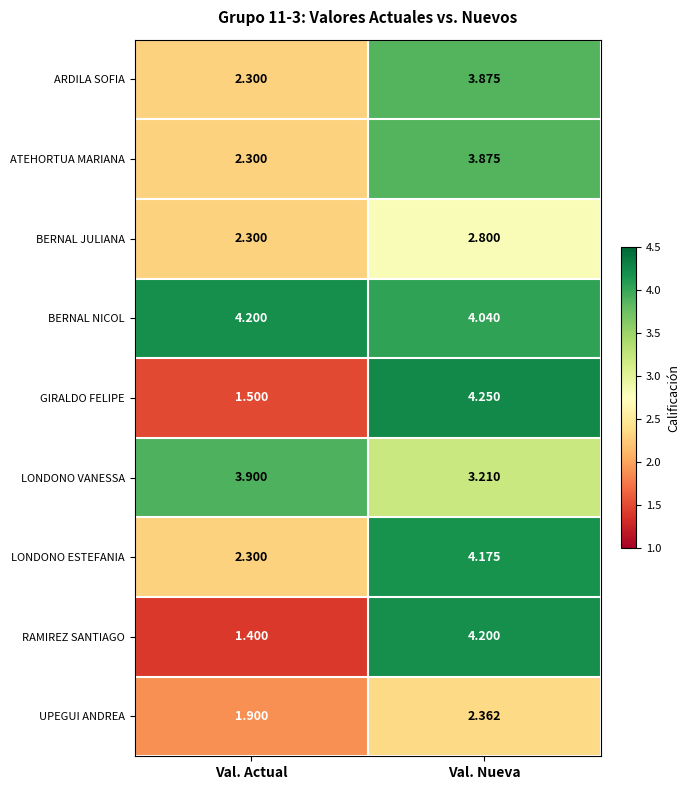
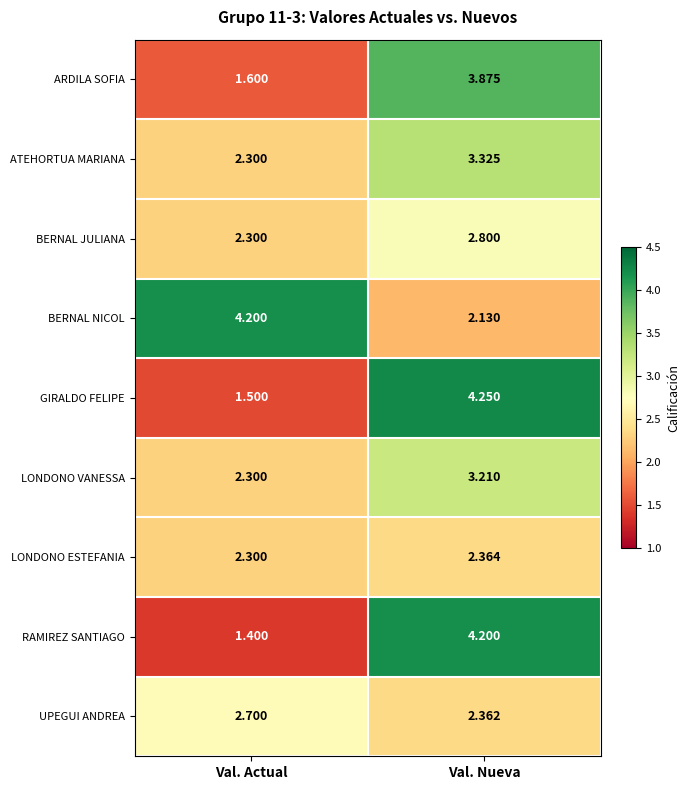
ARDILA SOFIA, Val. Actual: 2.300 -> 1.600
ATEHORTUA MARIANA, Val. Nueva: 3.875 -> 3.325
BERNAL NICOL, Val. Nueva: 4.040 -> 2.130
LONDONO VANESSA, Val. Actual: 3.900 -> 2.300
LONDONO ESTEFANIA, Val. Nueva: 4.175 -> 2.364
UPEGUI ANDREA, Val. Actual: 1.900 -> 2.700
